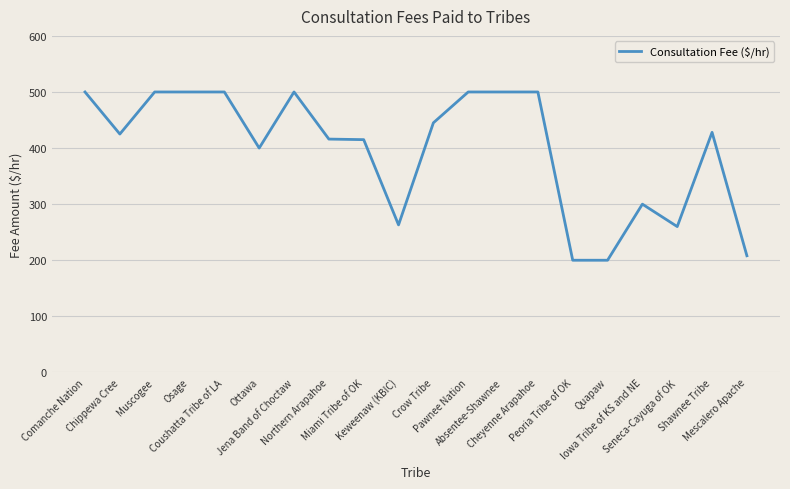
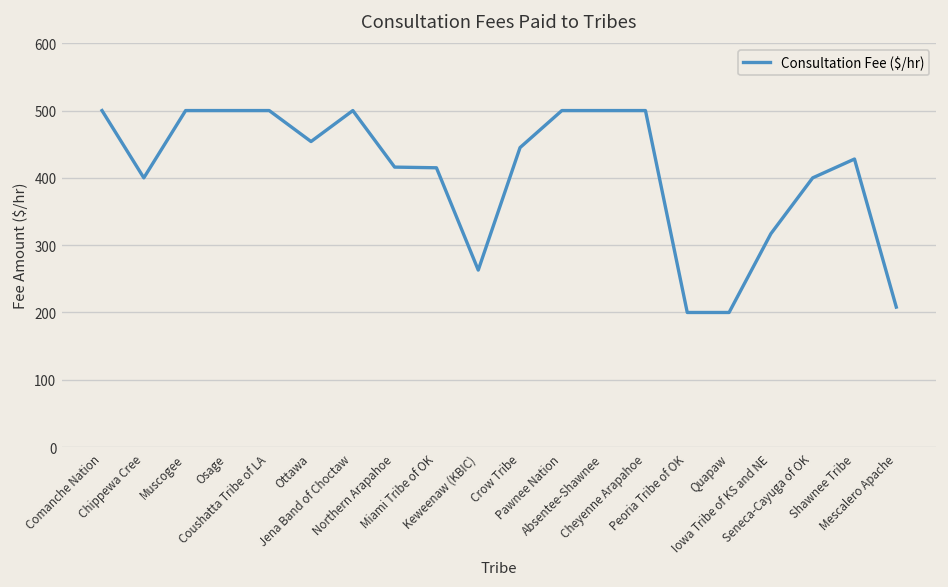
Chippewa Cree: 430 -> 400
Ottawa: 400 -> 450
Iowa Tribe of KS and NE: 300 -> 320
Seneca-Cayuga of OK: 260 -> 400
